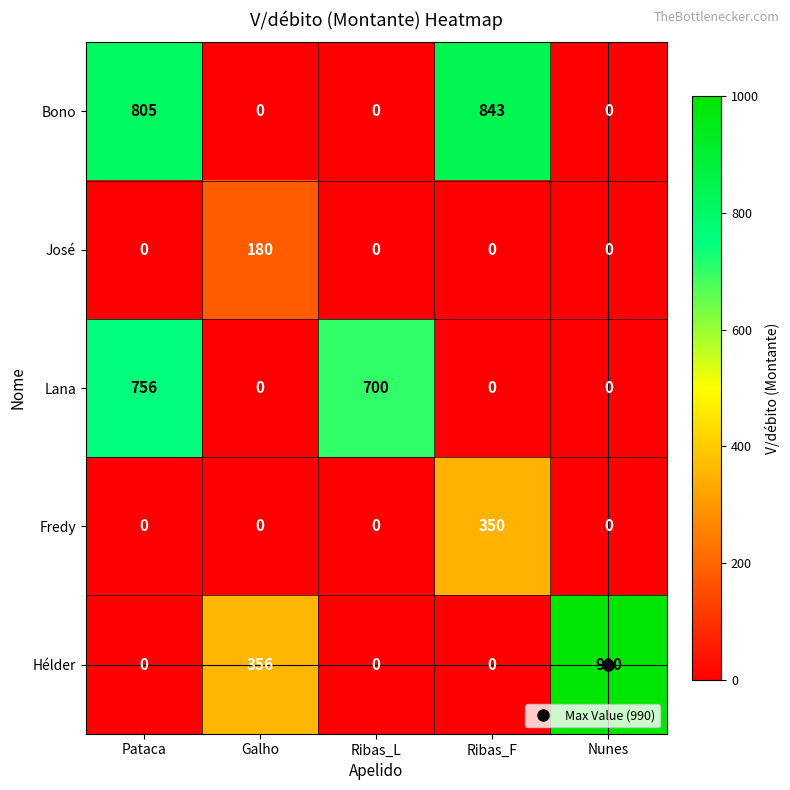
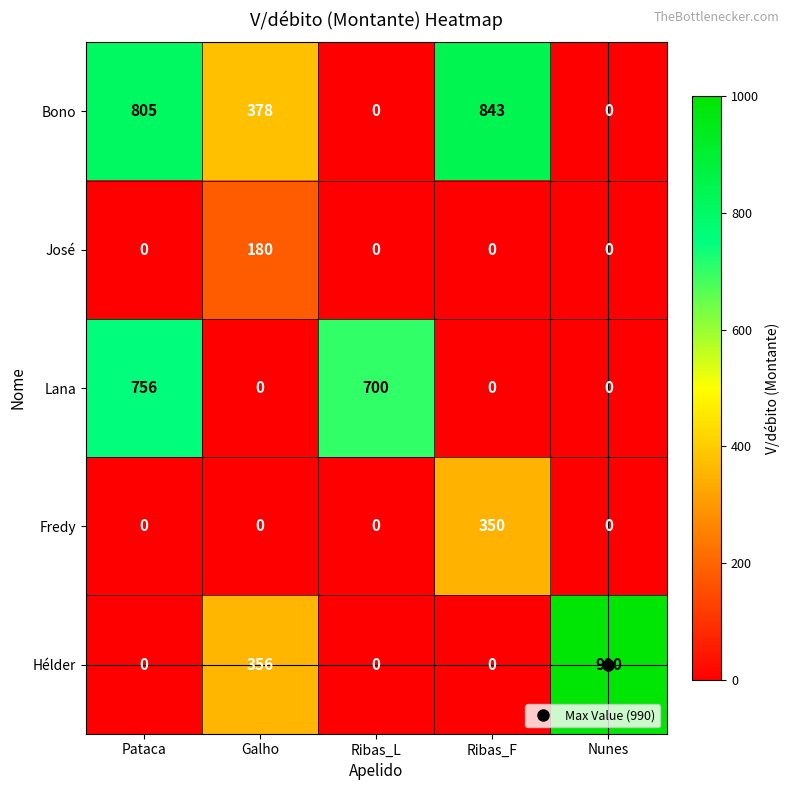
Bono, Galho: 0 -> 378
